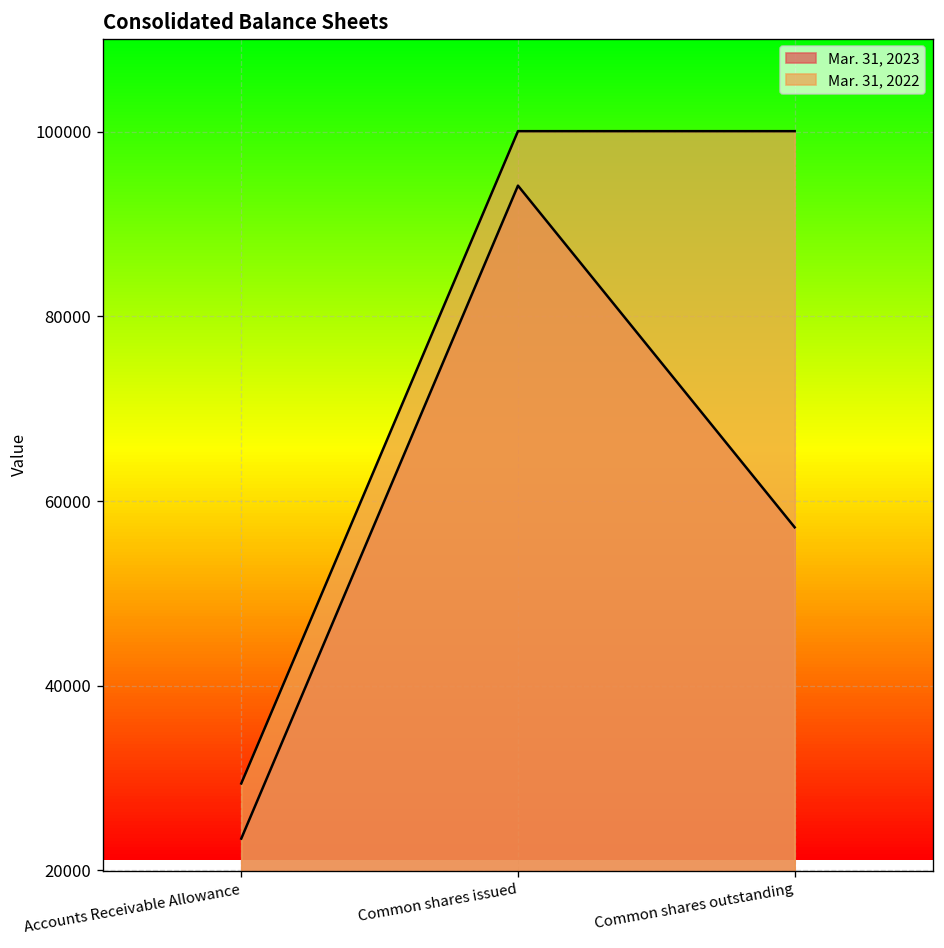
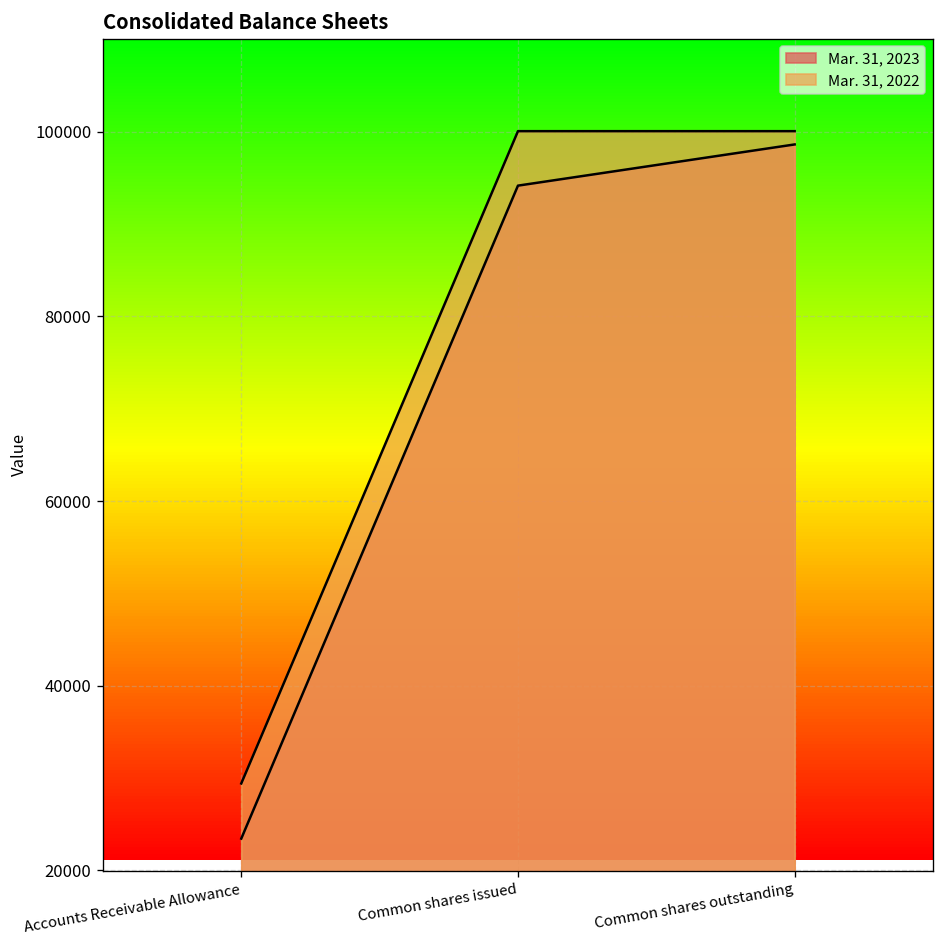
Mar. 31, 2023, Common shares outstanding: 57000 -> 99000
